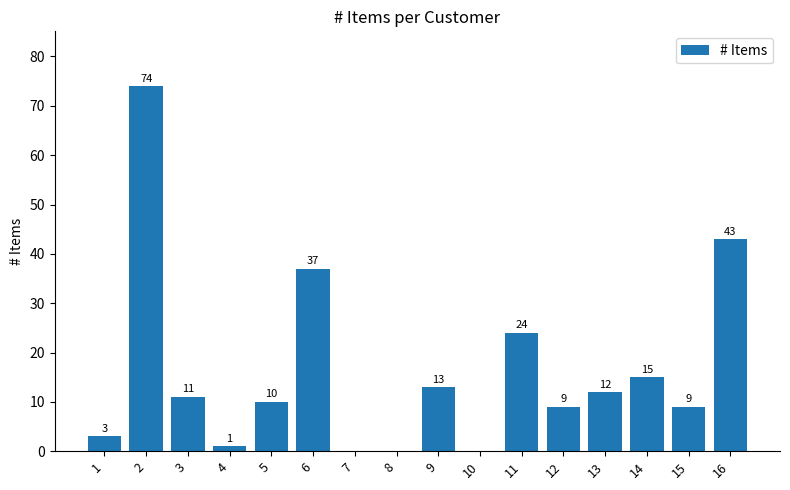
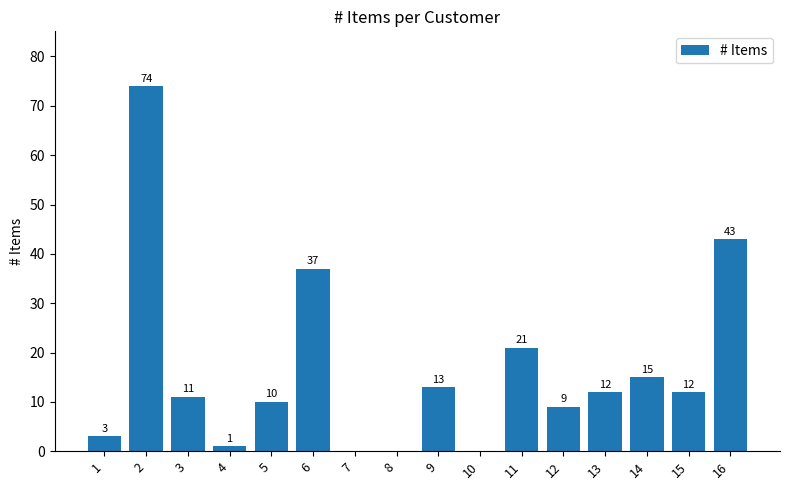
11: 24 -> 21
15: 9 -> 12
